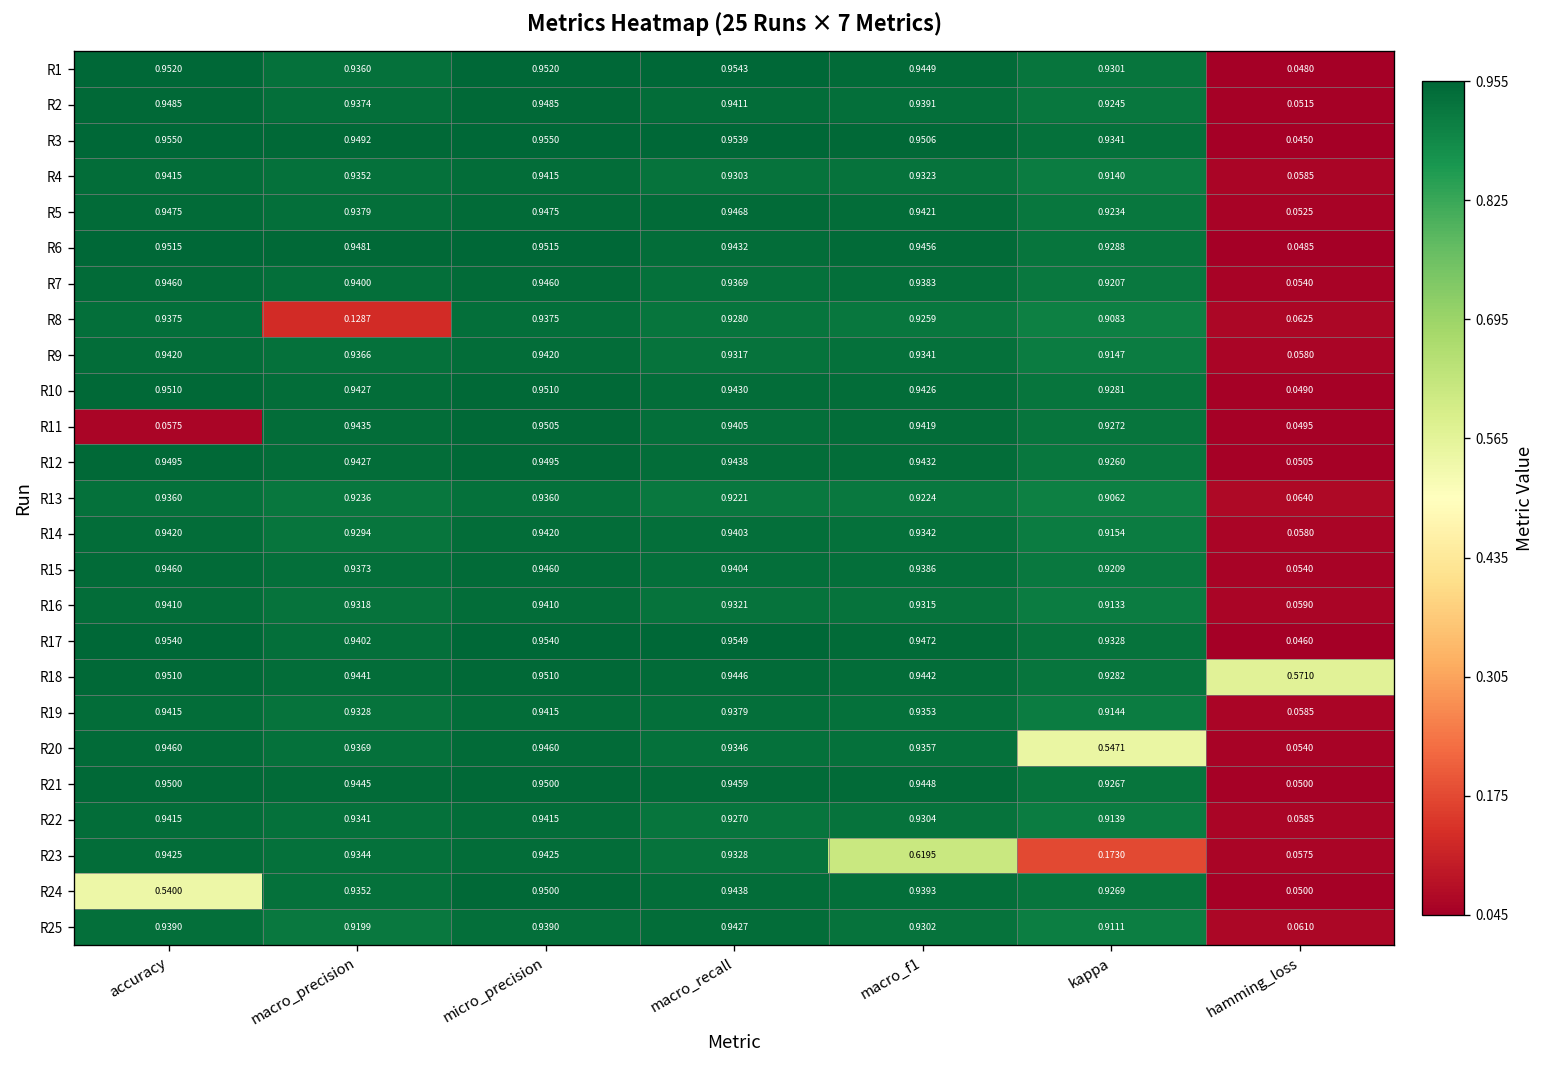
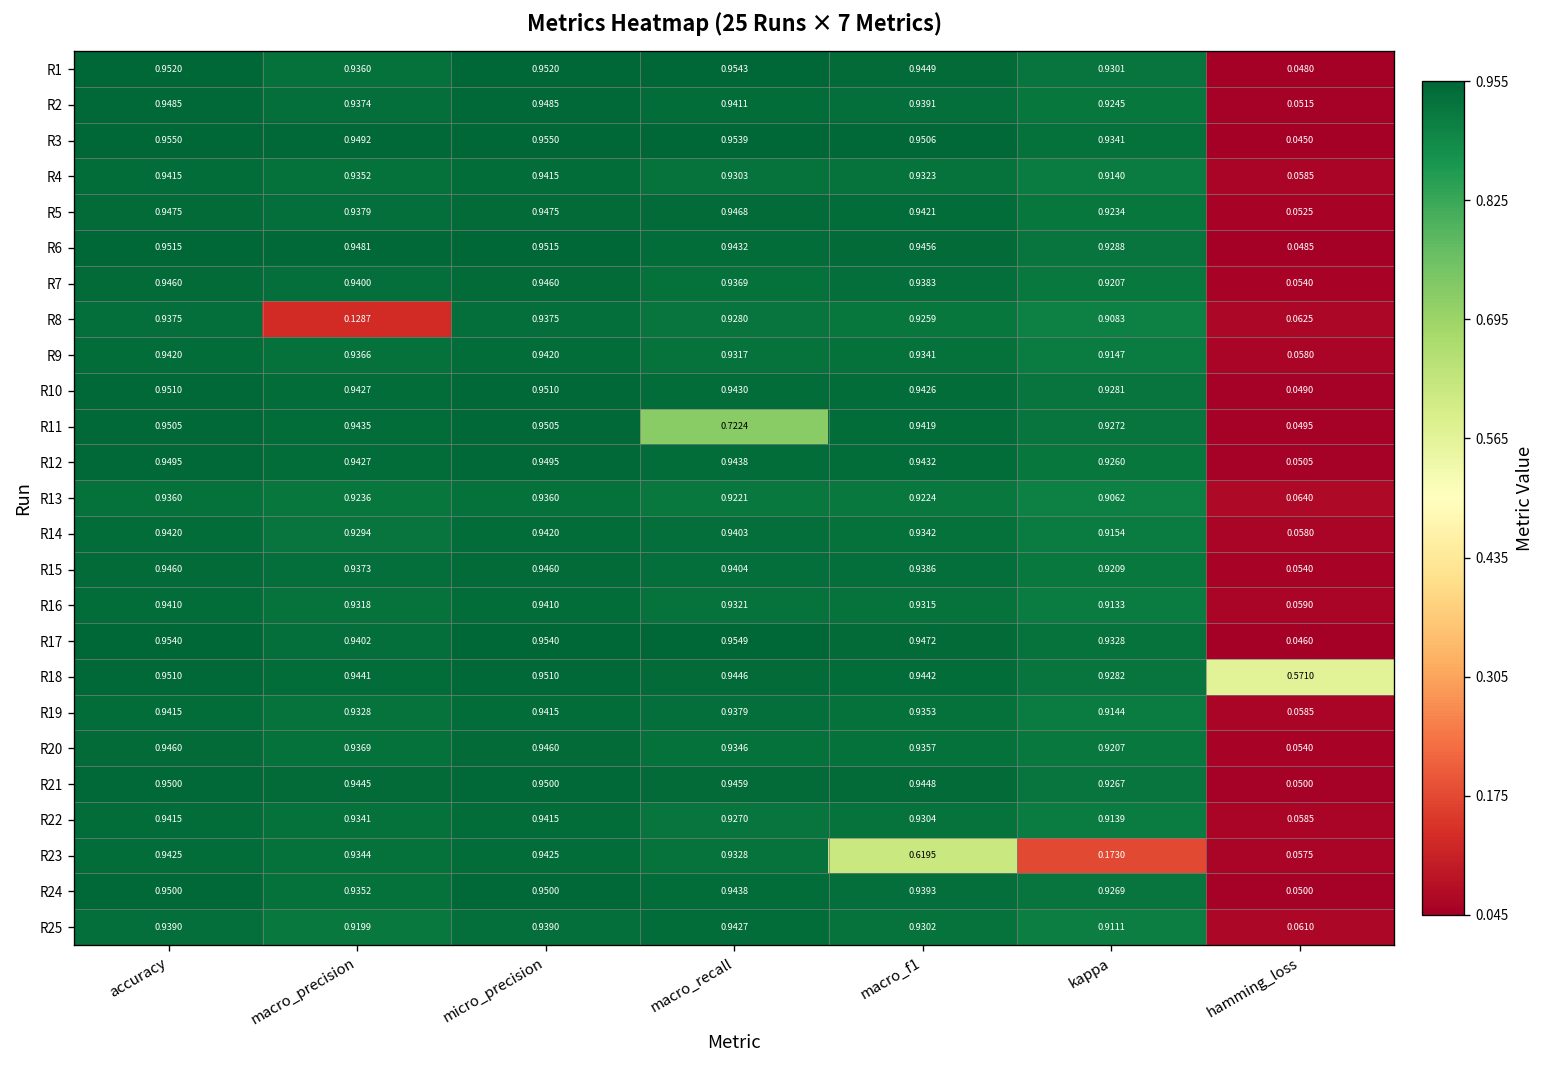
R11, accuracy: 0.0575 -> 0.9505
R11, macro_recall: 0.9405 -> 0.7224
R20, kappa: 0.5471 -> 0.9207
R24, accuracy: 0.5400 -> 0.9500
